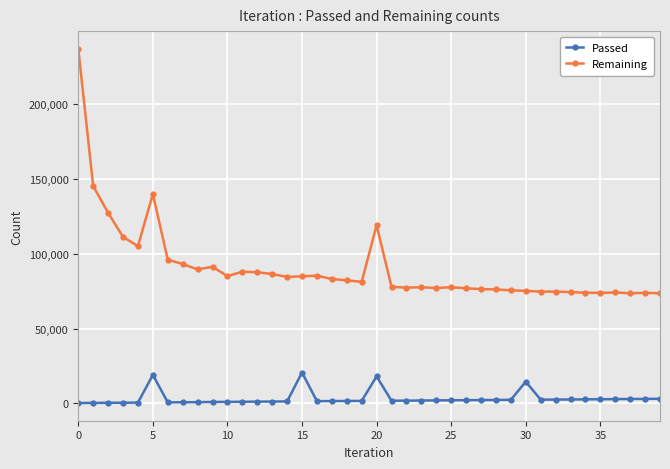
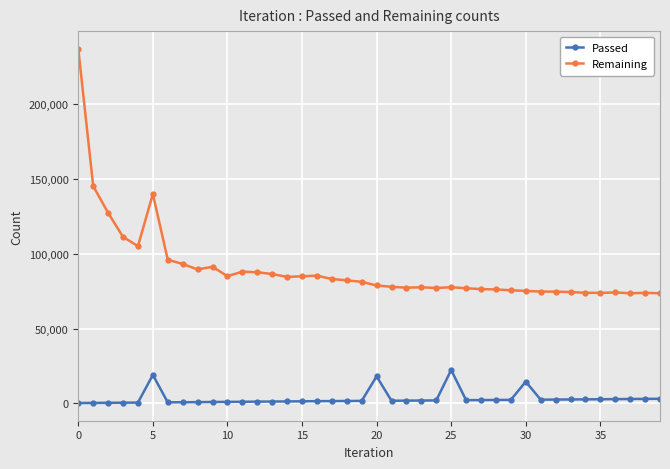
Passed, 15: 21,000 -> 1,000
Remaining, 20: 119,000 -> 79,000
Passed, 25: 2,000 -> 22,000
